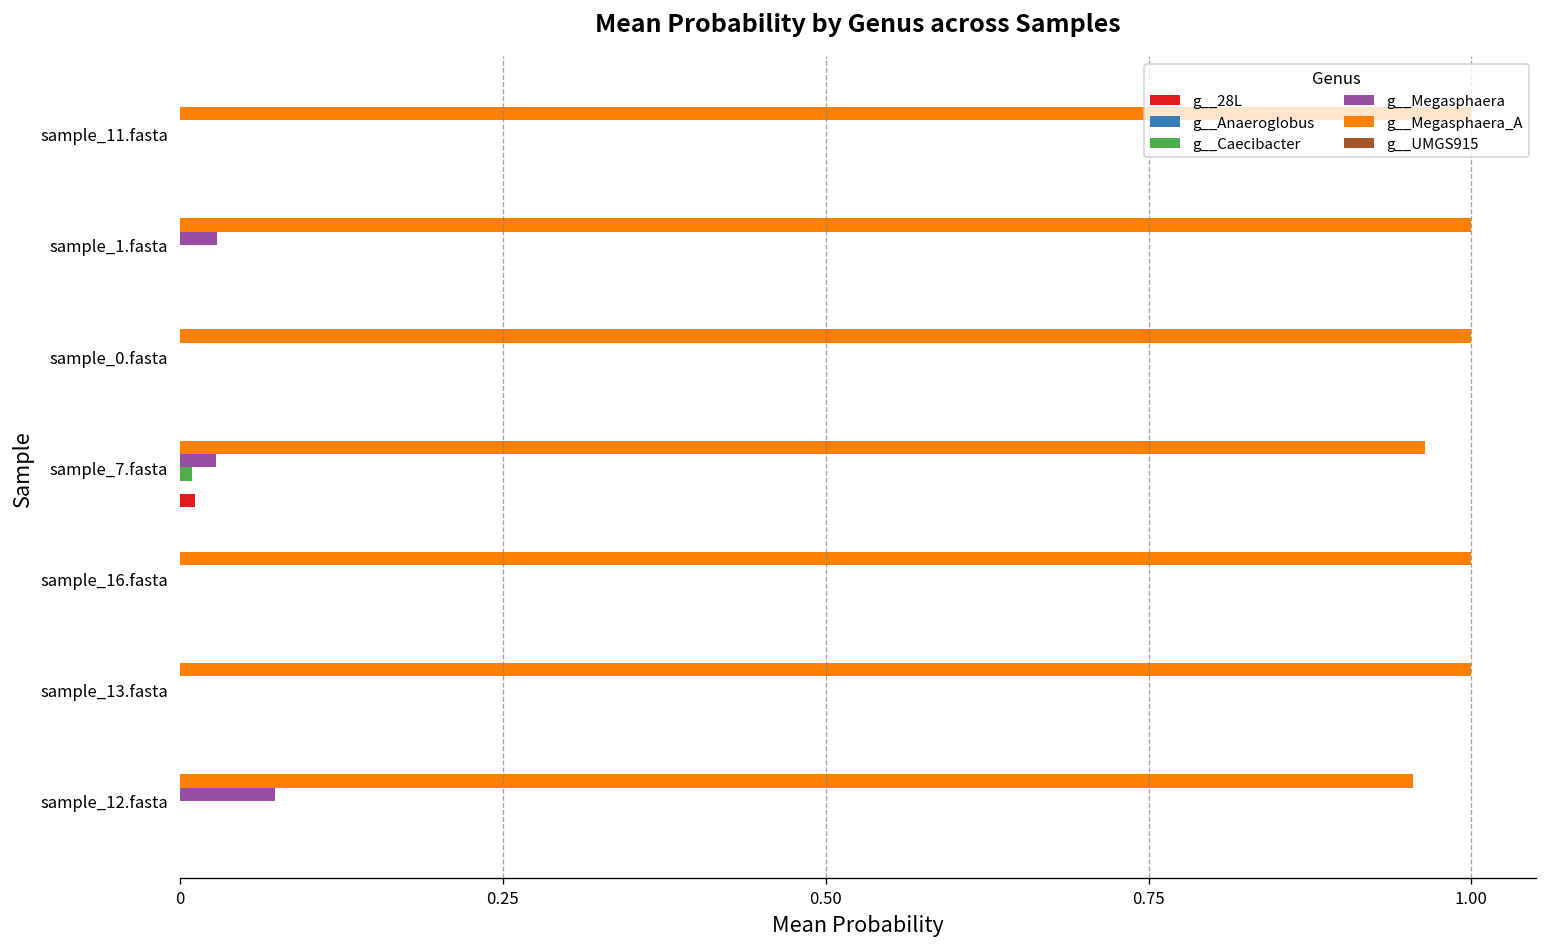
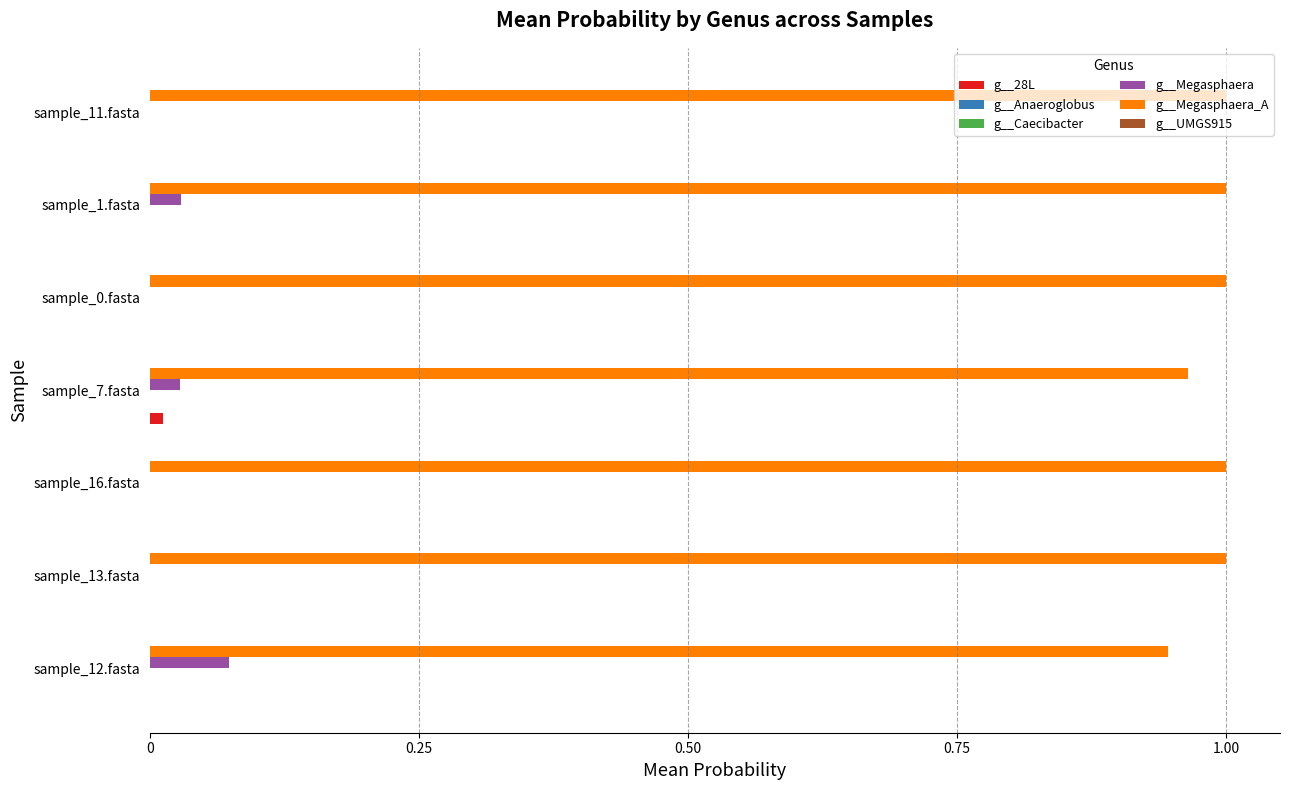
g__Caecibacter, sample_7.fasta: 0.009 -> 0.000
g__Megasphaera_A, sample_12.fasta: 0.955 -> 0.946
